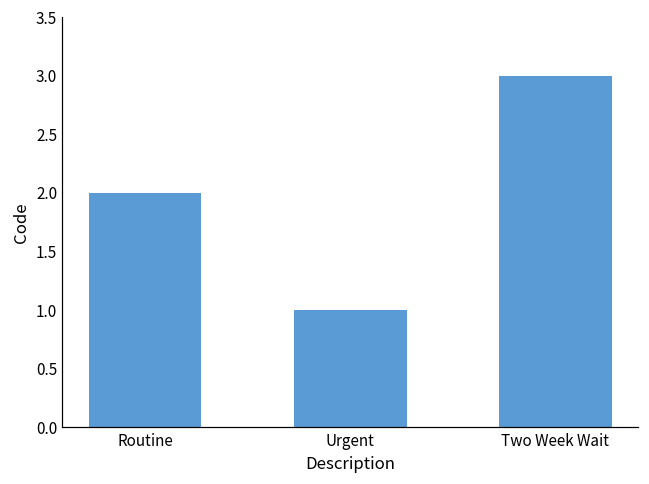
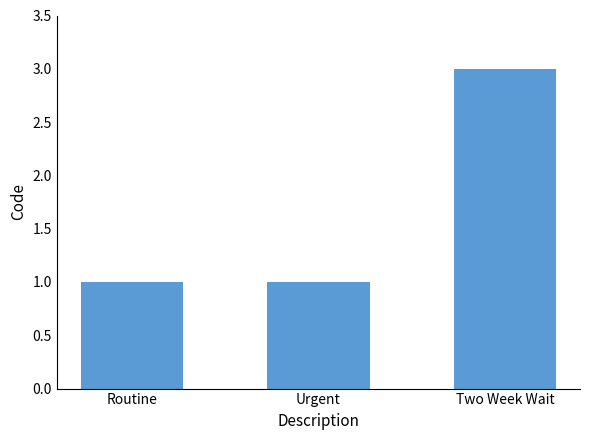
Routine: 2 -> 1
